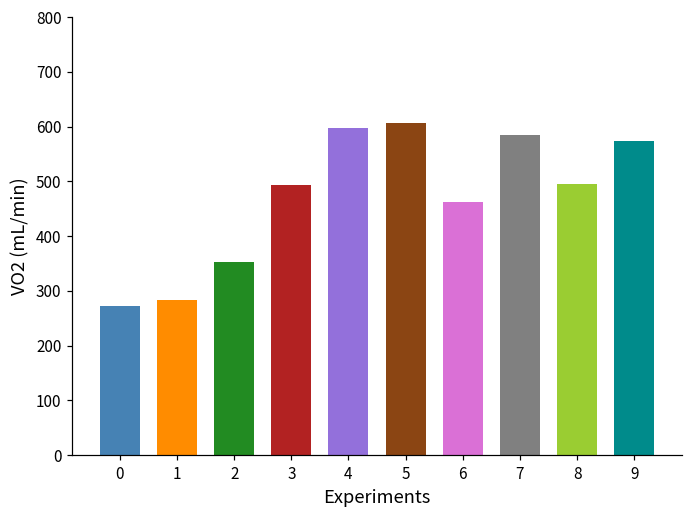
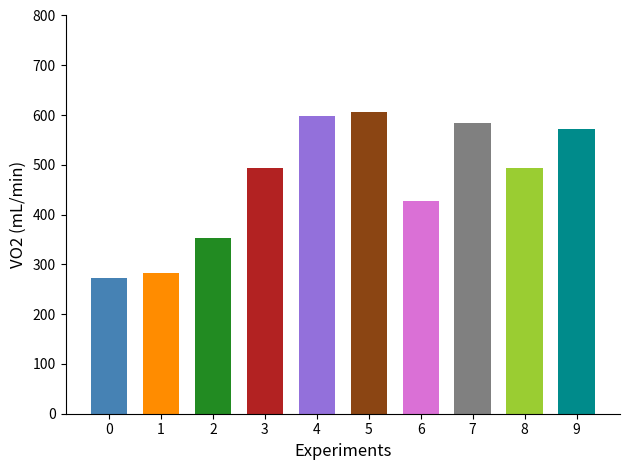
6: 460 -> 430
